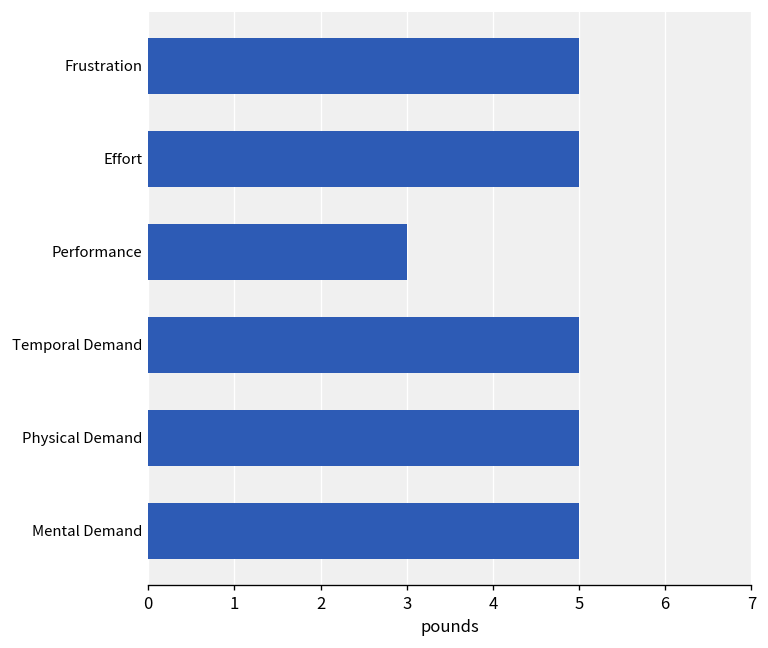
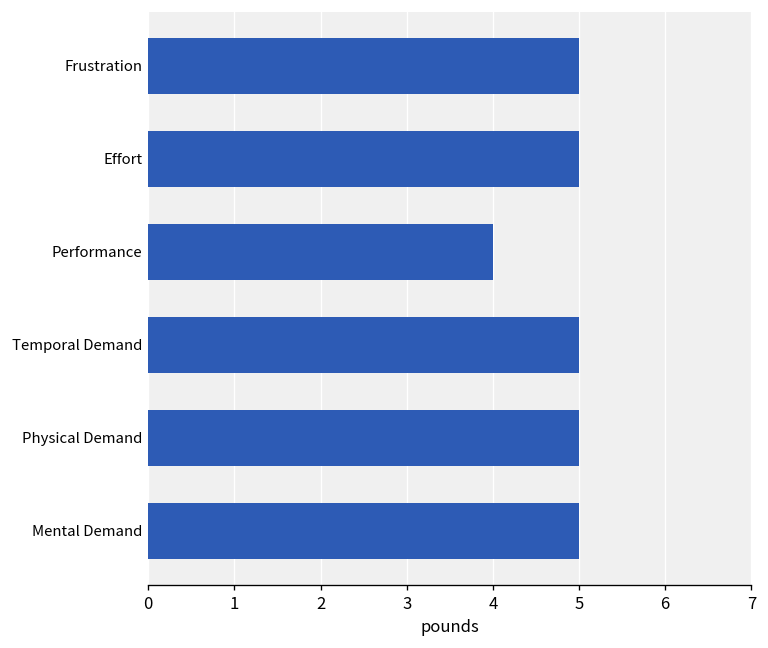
Performance: 3 -> 4
